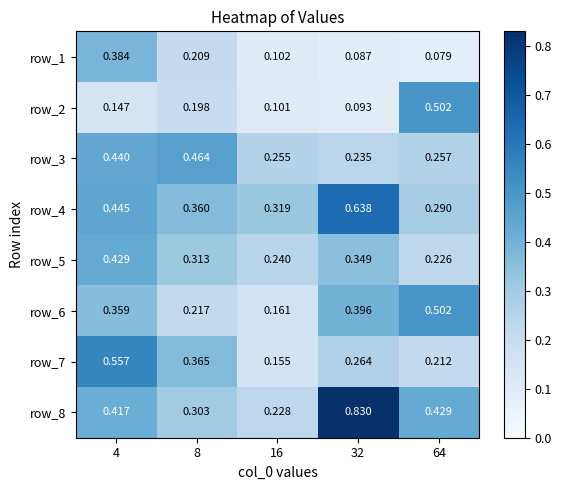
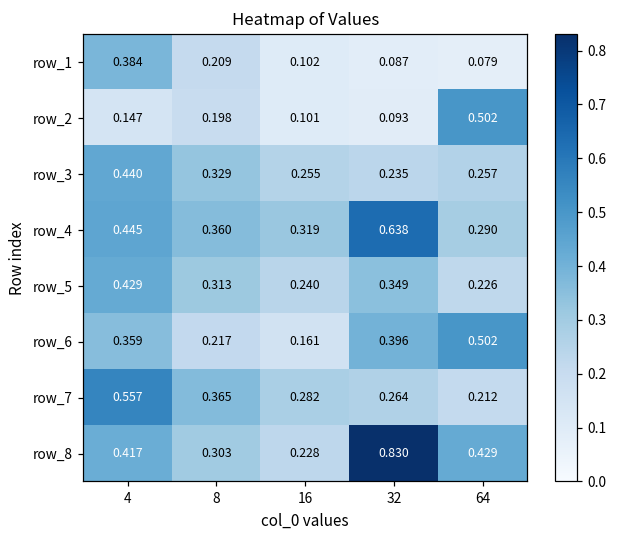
row_3, 8: 0.464 -> 0.329
row_7, 16: 0.155 -> 0.282
